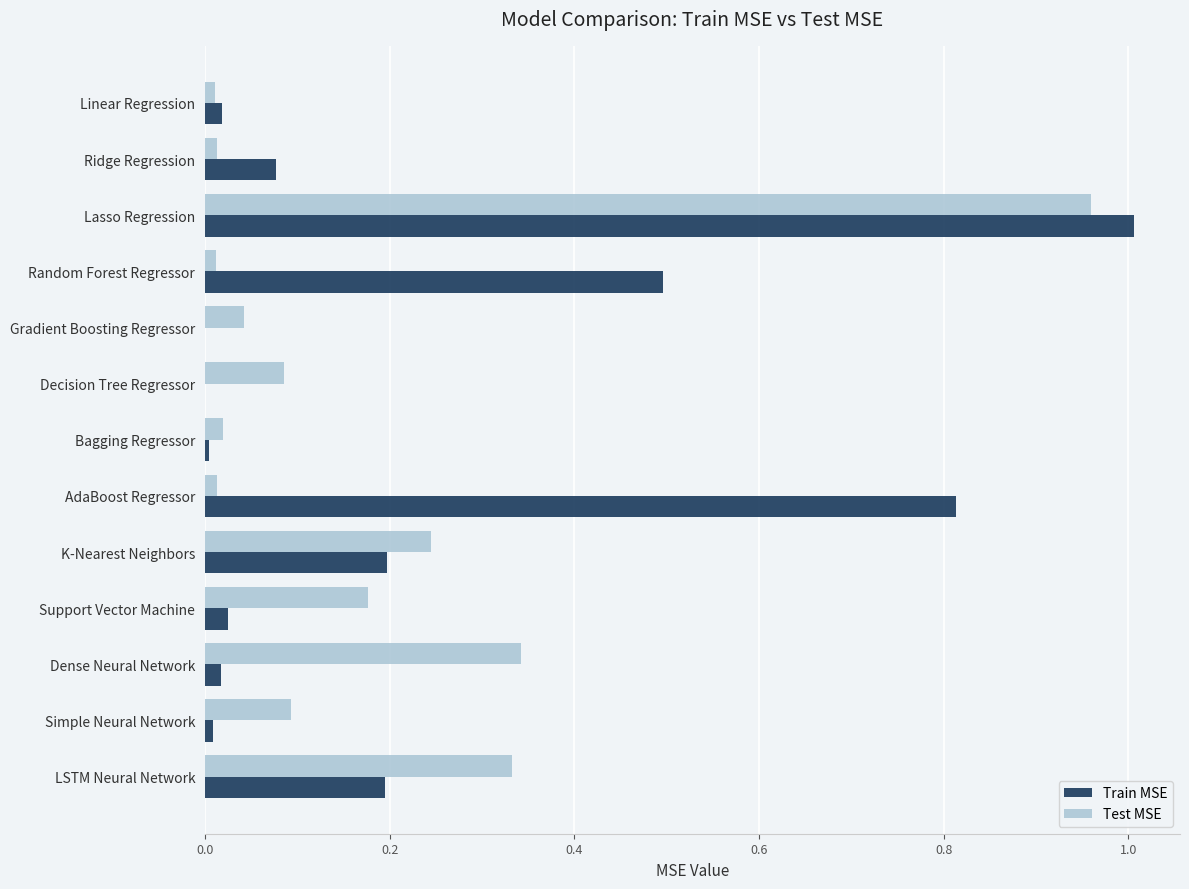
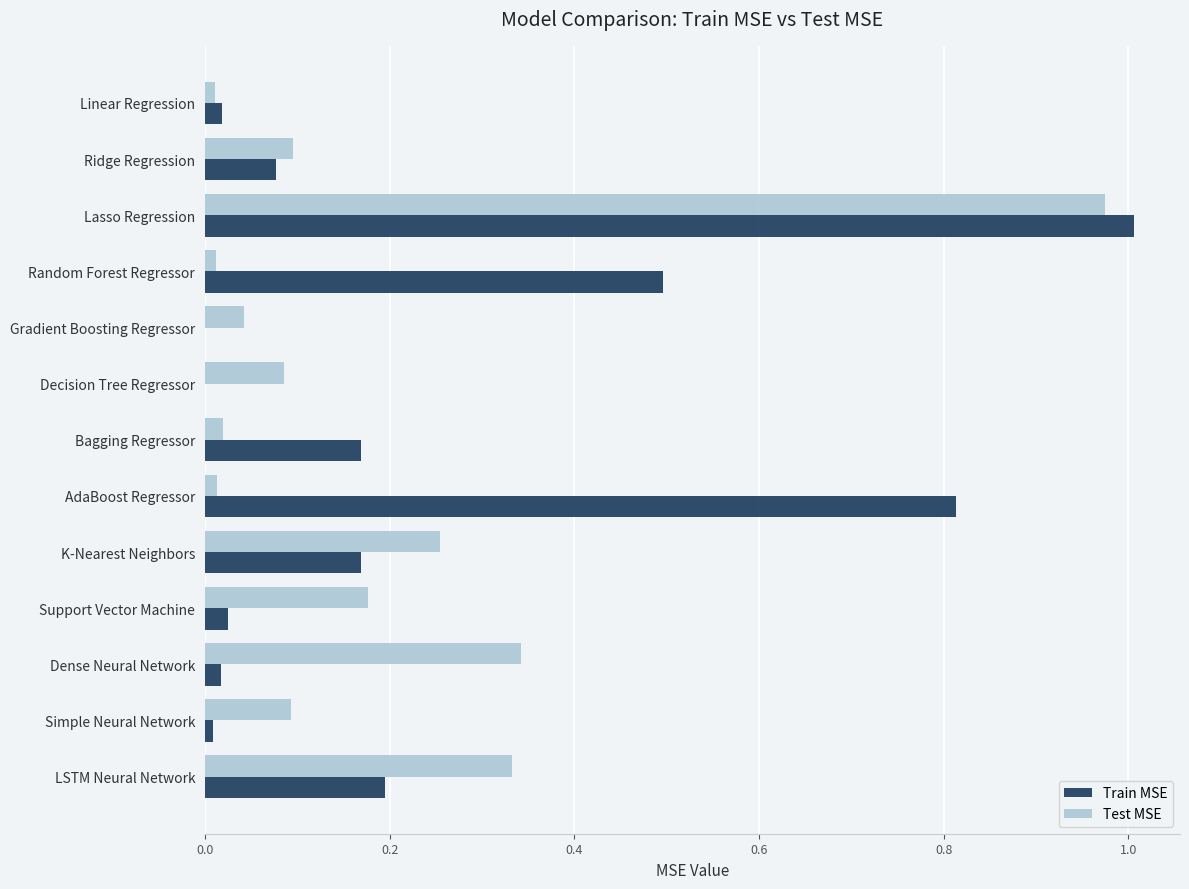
Test MSE, Ridge Regression: 0.01 -> 0.09
Test MSE, Lasso Regression: 0.96 -> 0.98
Train MSE, Bagging Regressor: 0.00 -> 0.17
Test MSE, K-Nearest Neighbors: 0.245 -> 0.255
Train MSE, K-Nearest Neighbors: 0.20 -> 0.17
